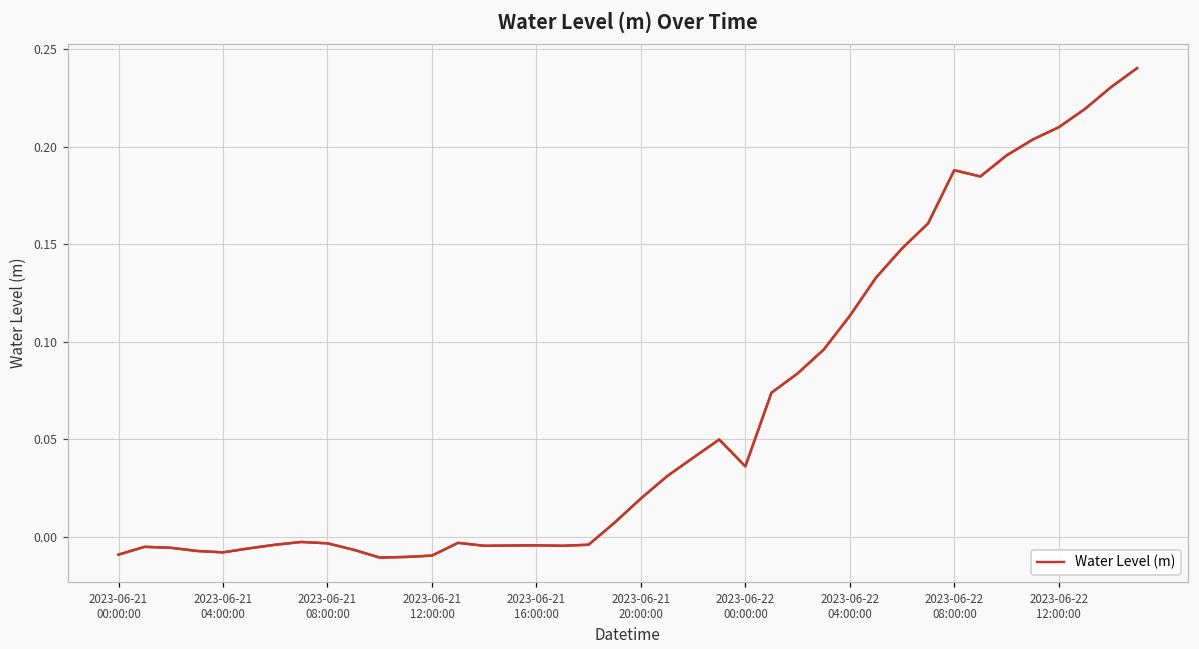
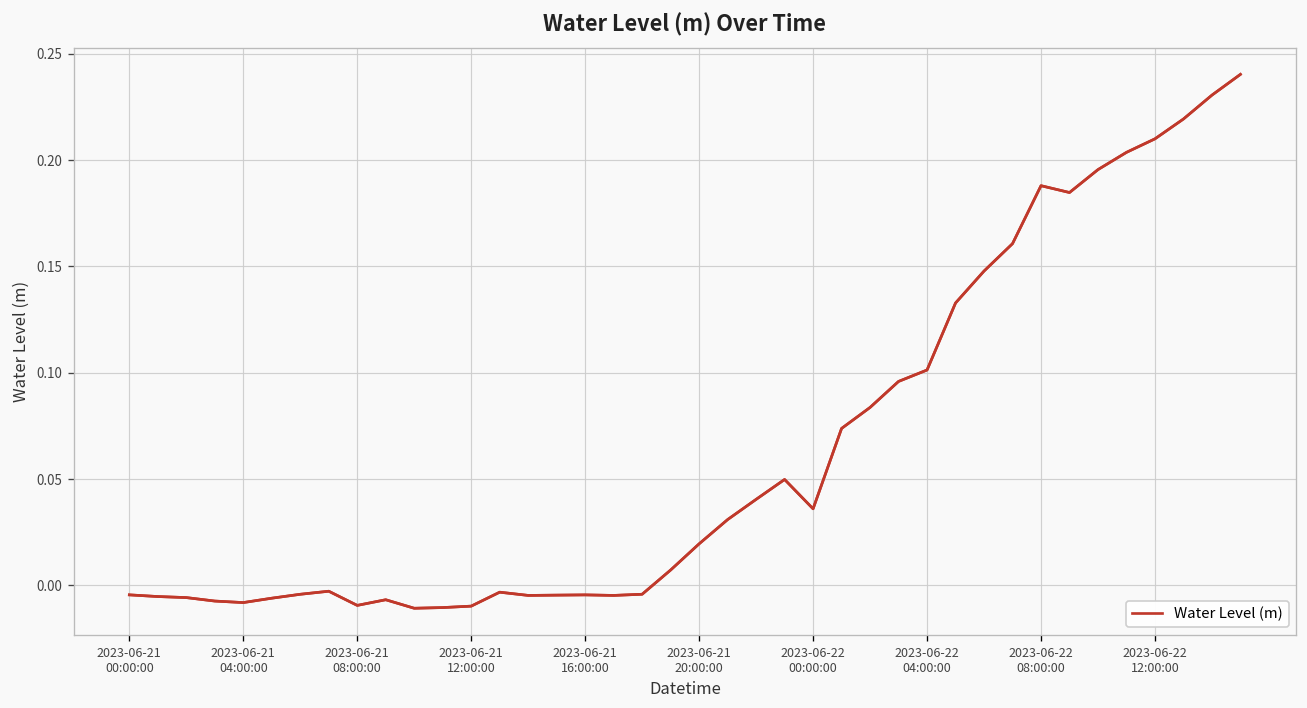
2023-06-21 00:00:00: -0.009 -> -0.004
2023-06-21 08:00:00: -0.003 -> -0.009
2023-06-22 04:00:00: 0.113 -> 0.101
